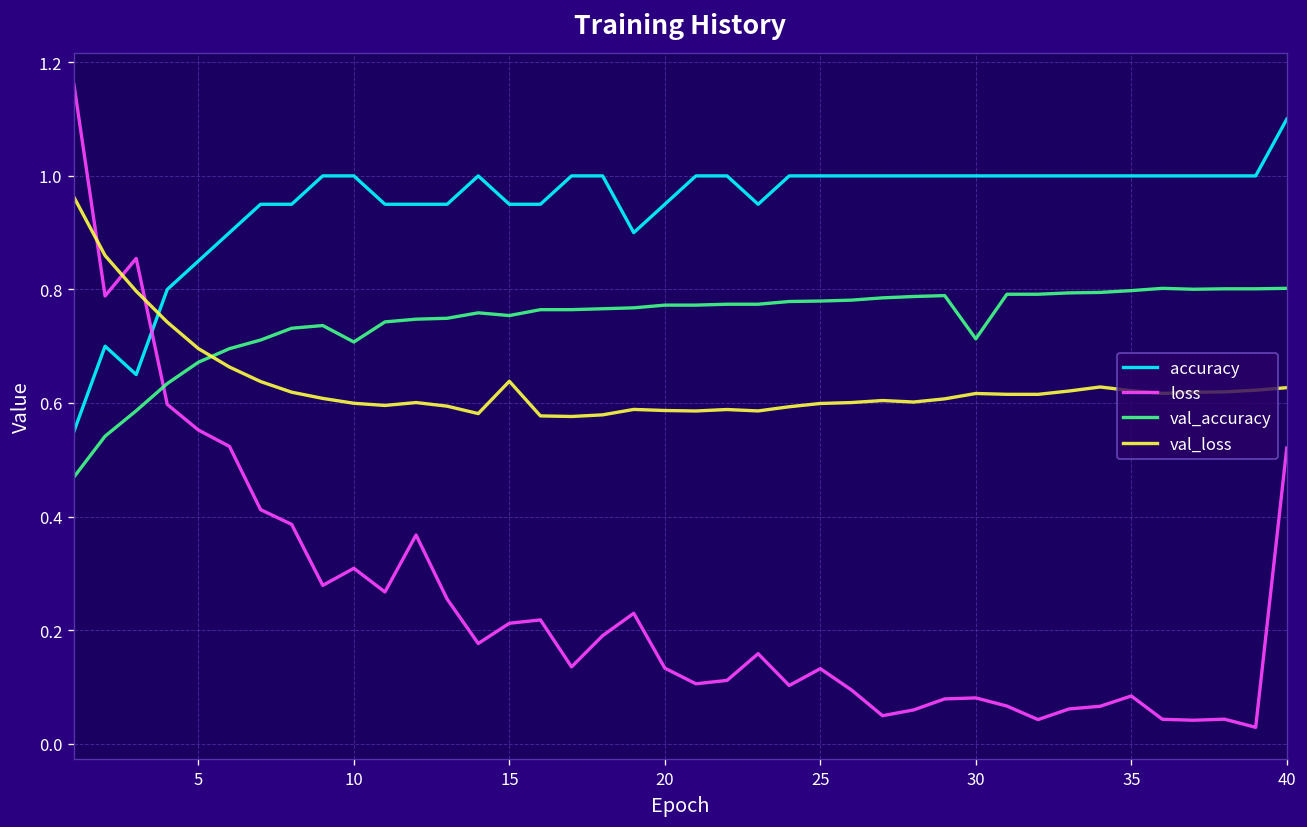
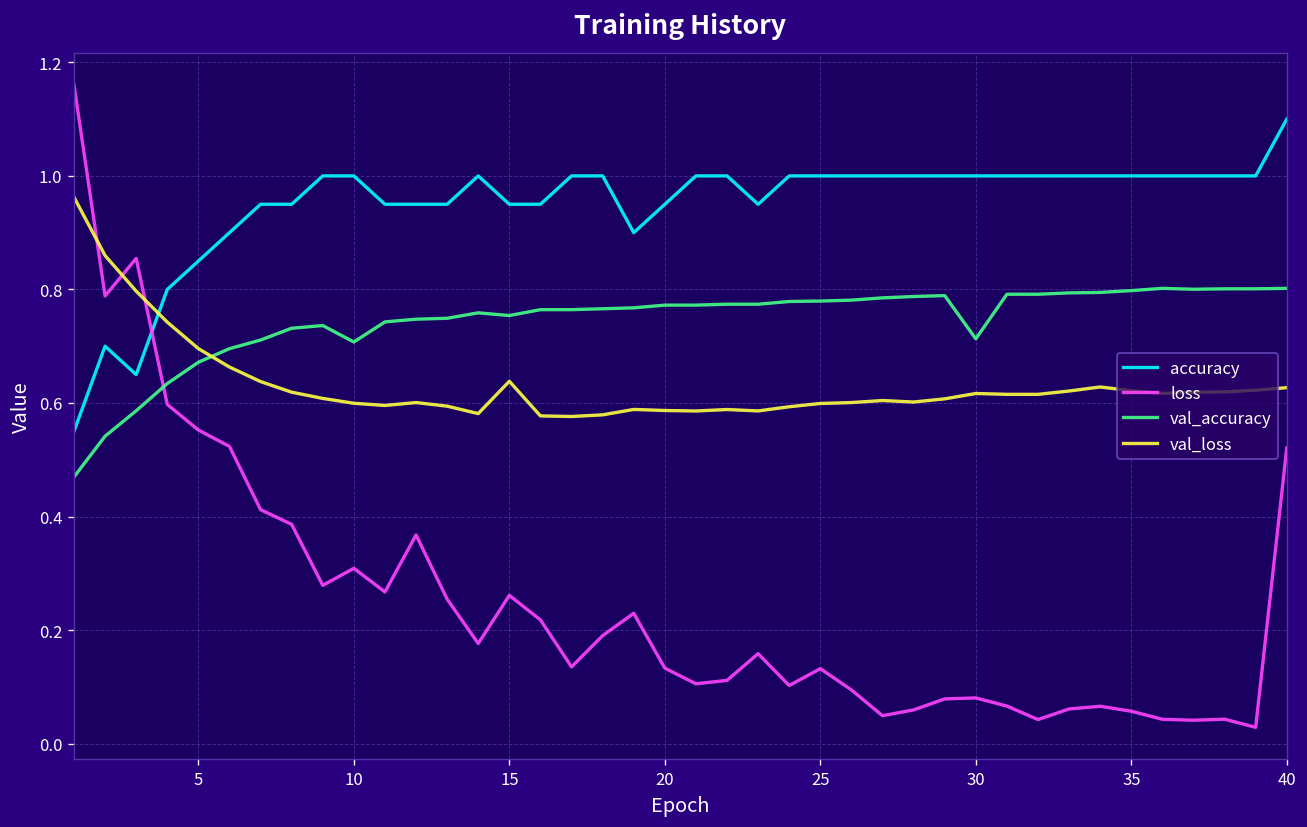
loss, 15: 0.21 -> 0.26
loss, 35: 0.08 -> 0.06
